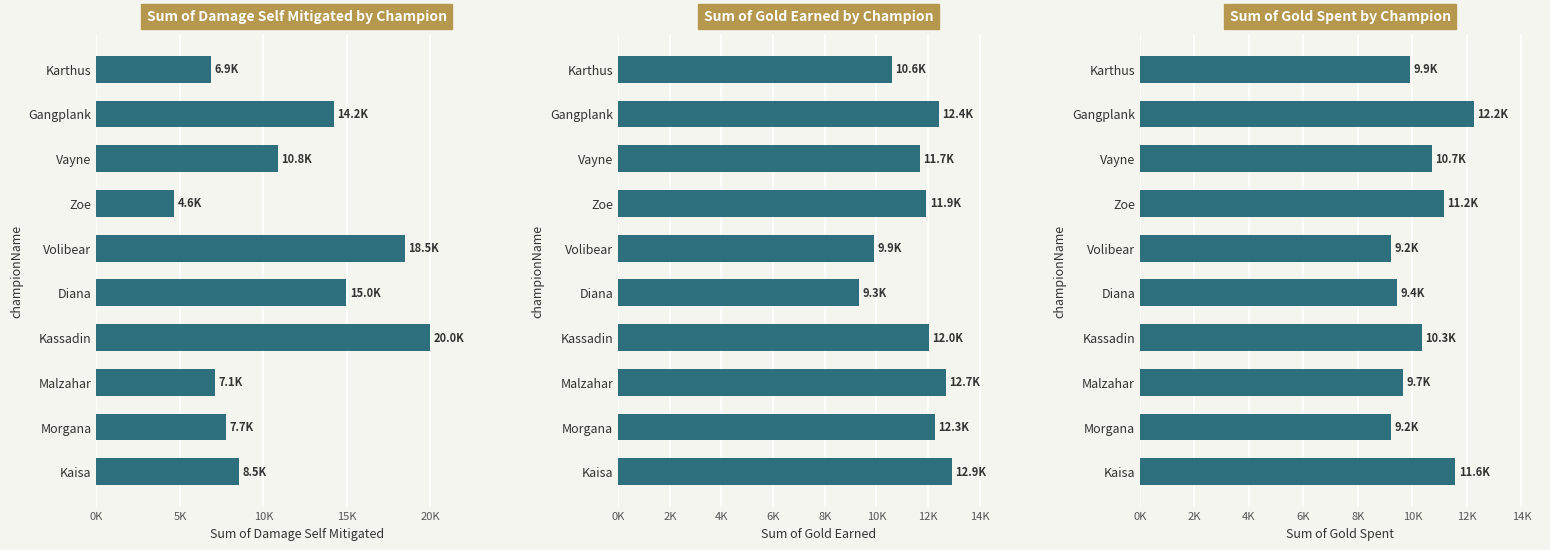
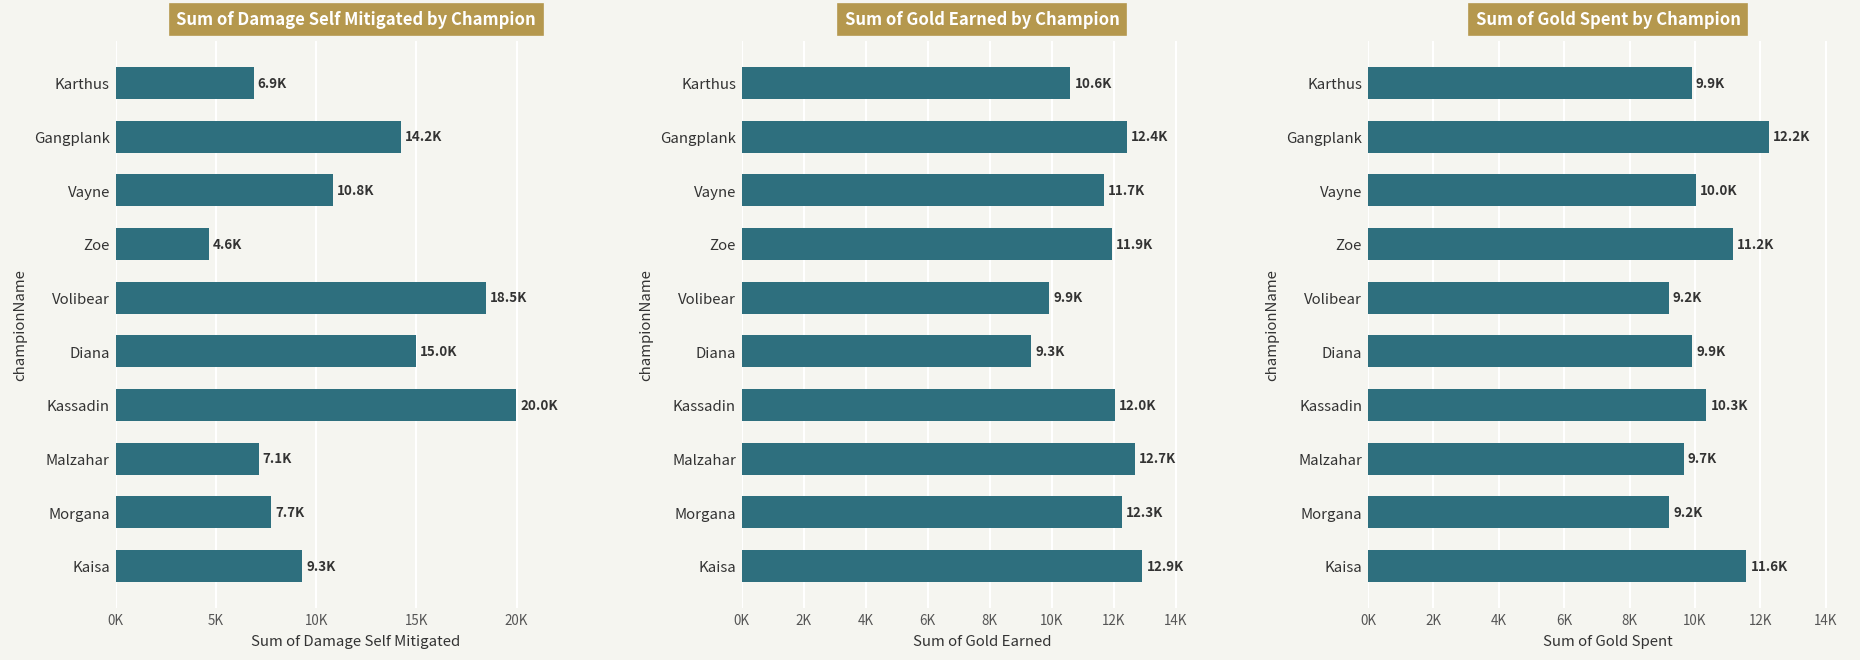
Sum of Damage Self Mitigated by Champion, Kaisa: 8.5K -> 9.3K
Sum of Gold Spent by Champion, Vayne: 10.7K -> 10.0K
Sum of Gold Spent by Champion, Diana: 9.4K -> 9.9K
